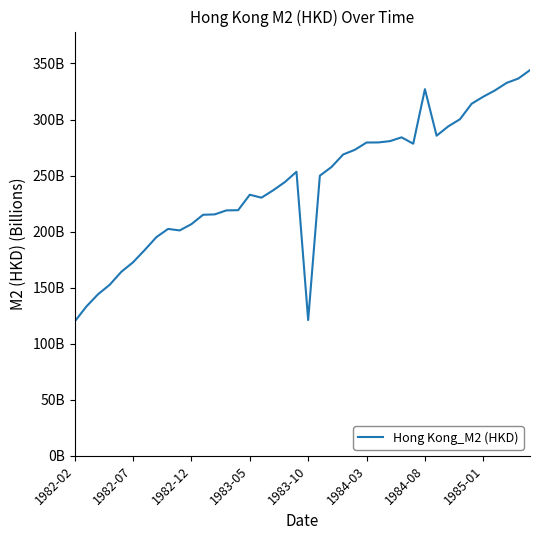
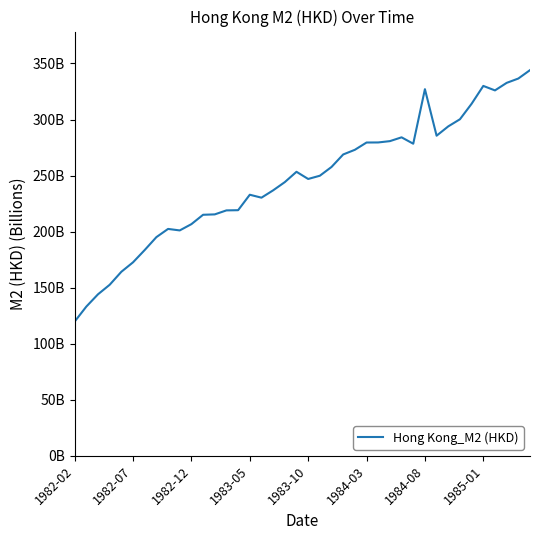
1983-10: 121000000000 -> 247000000000
1985-01: 320000000000 -> 330000000000
